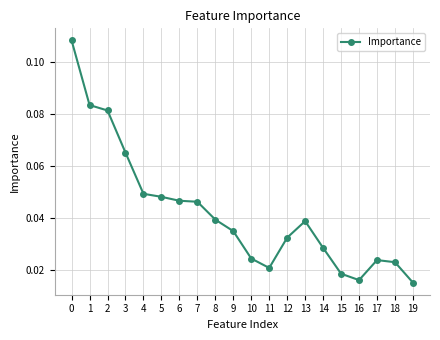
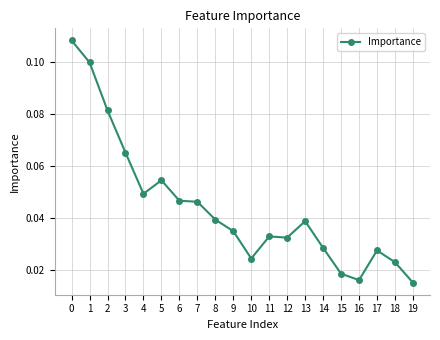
1: 0.084 -> 0.100
5: 0.048 -> 0.055
11: 0.021 -> 0.033
17: 0.024 -> 0.028
